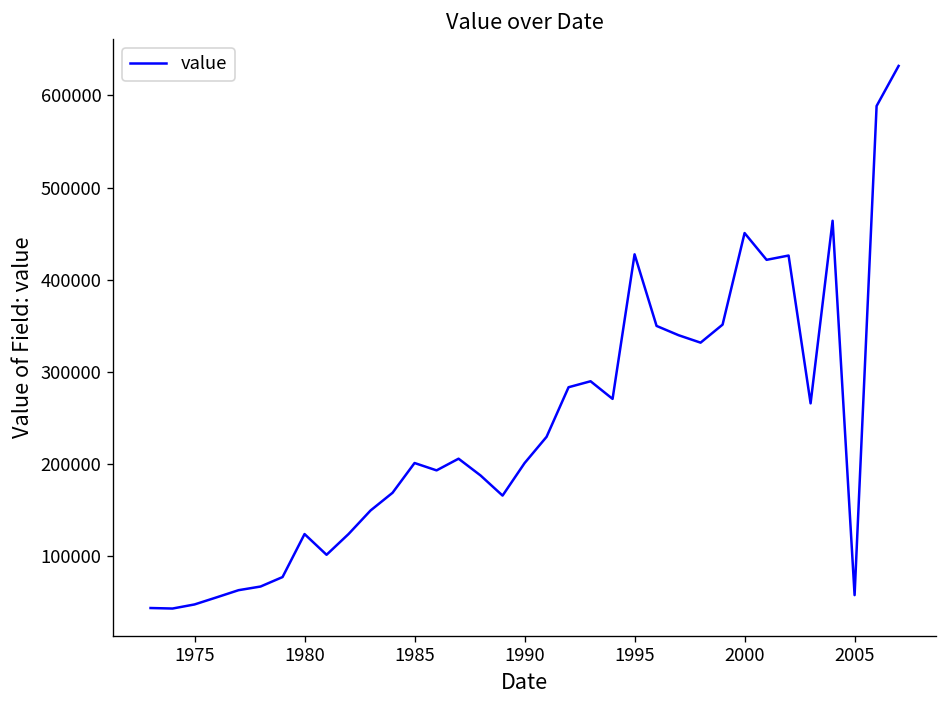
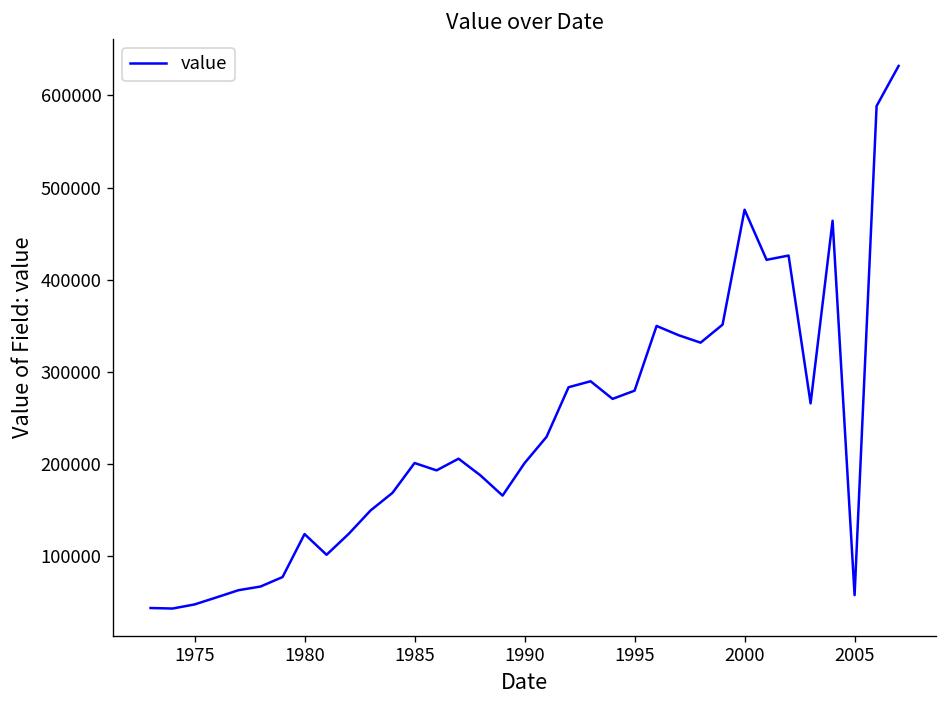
1995: 430000 -> 280000
2000: 450000 -> 480000
